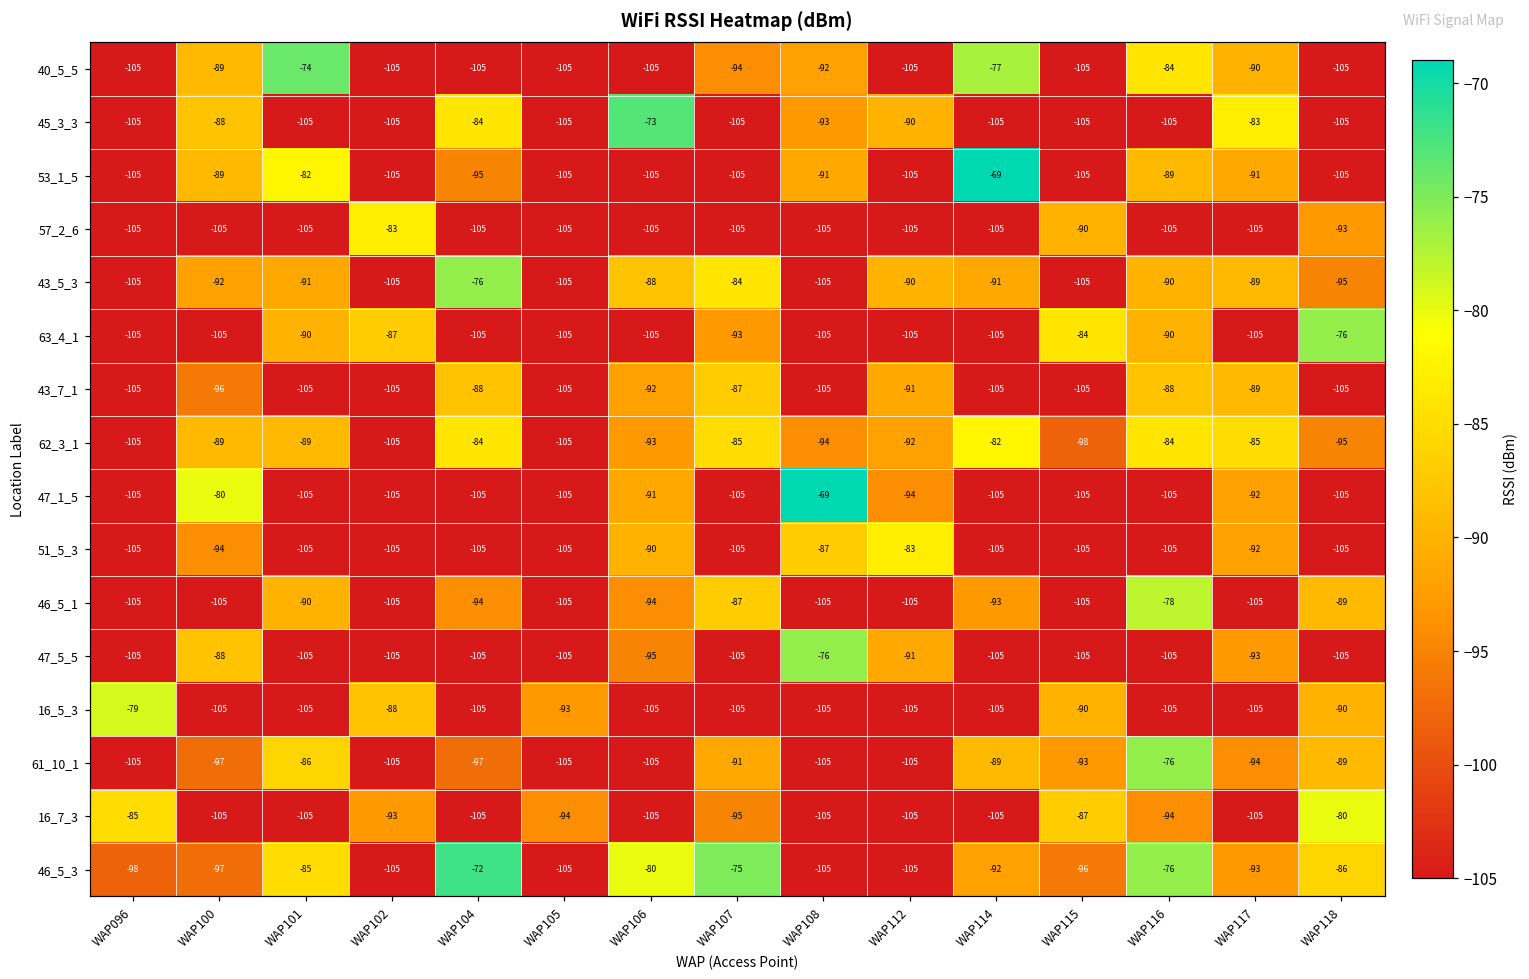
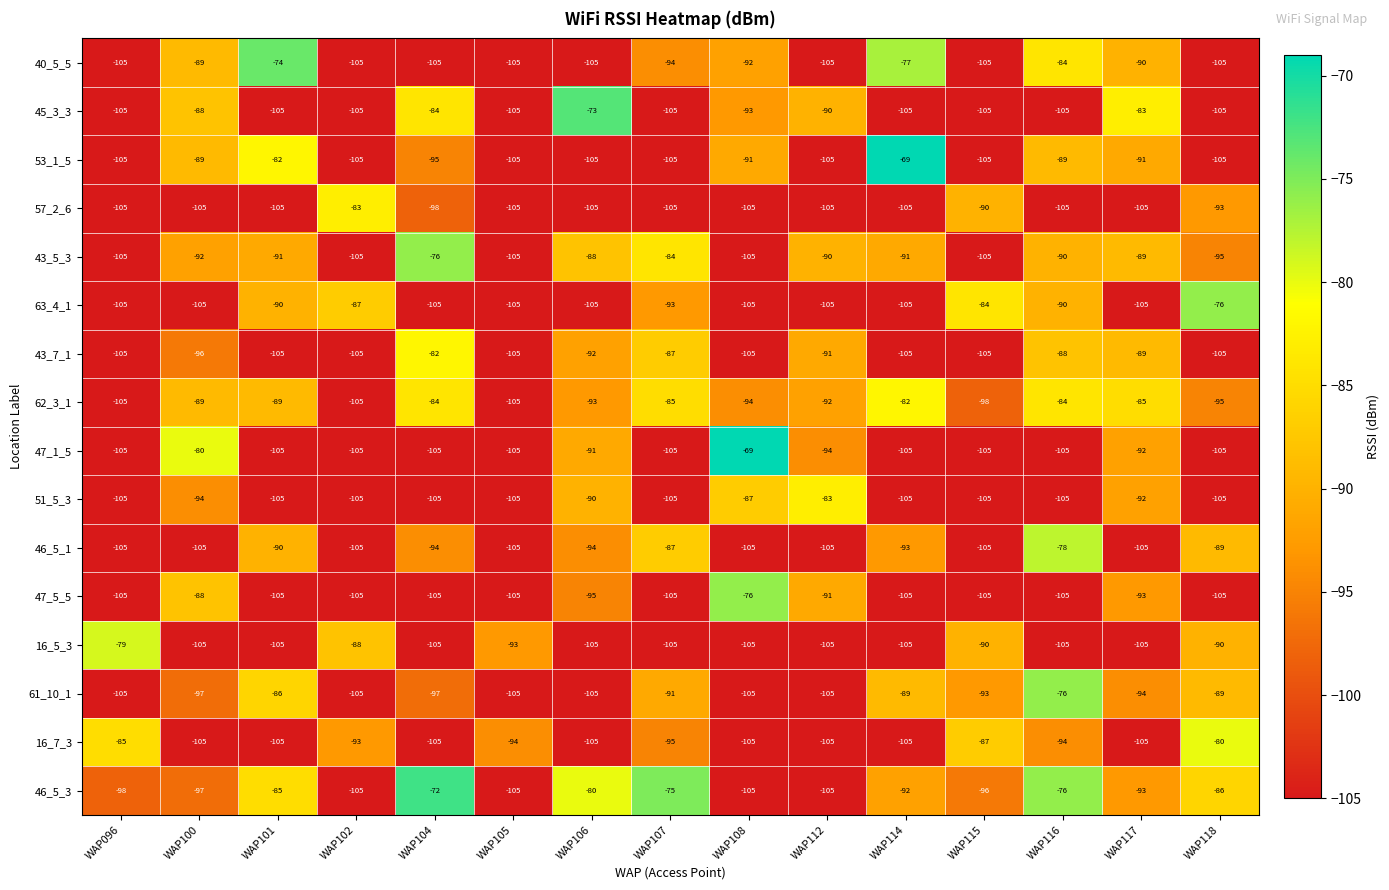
57_2_6, WAP104: -105 -> -98
43_7_1, WAP104: -88 -> -82
